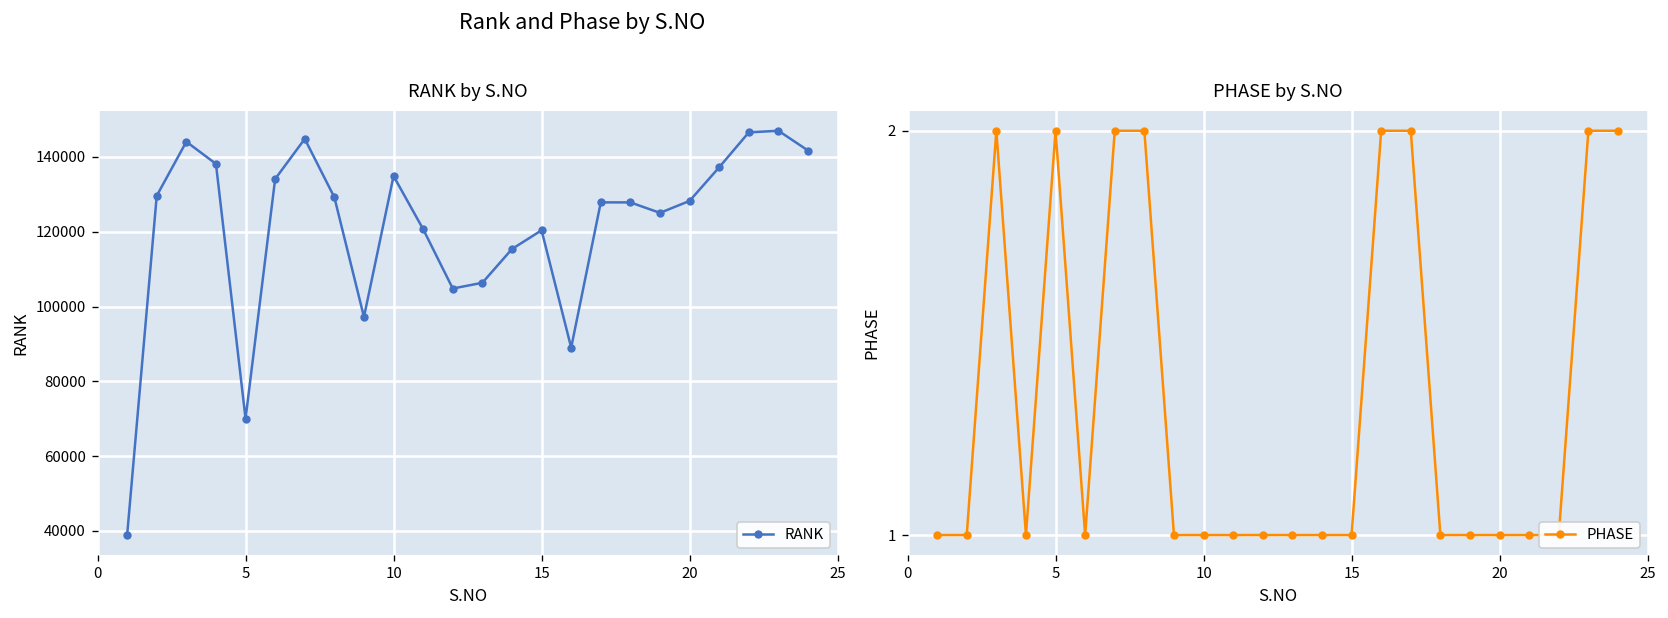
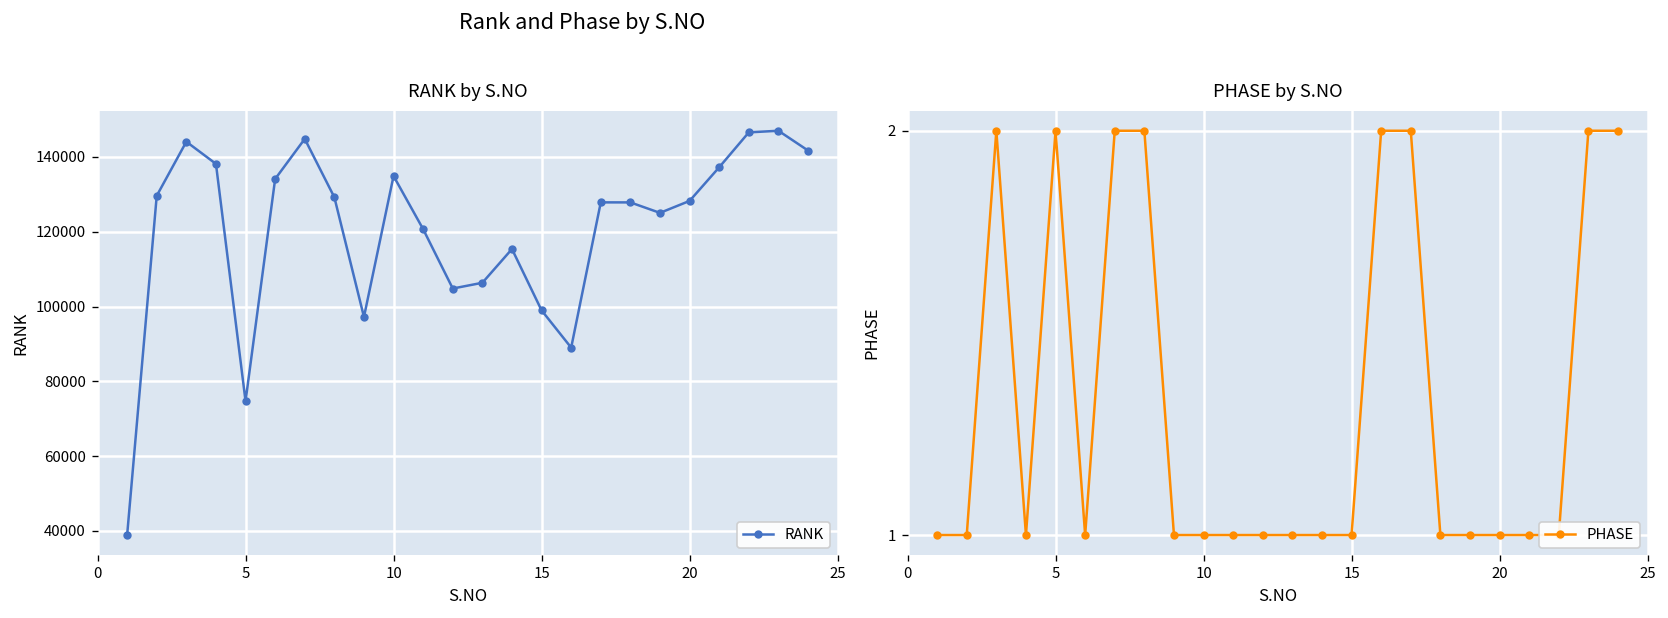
RANK by S.NO, 5: 70000 -> 75000
RANK by S.NO, 15: 120000 -> 99000
